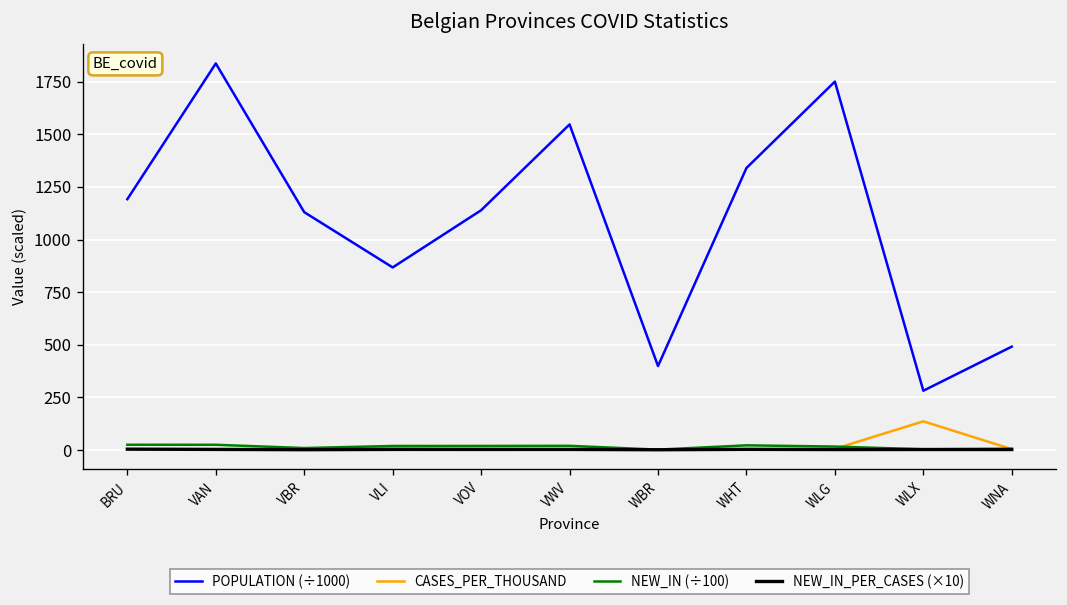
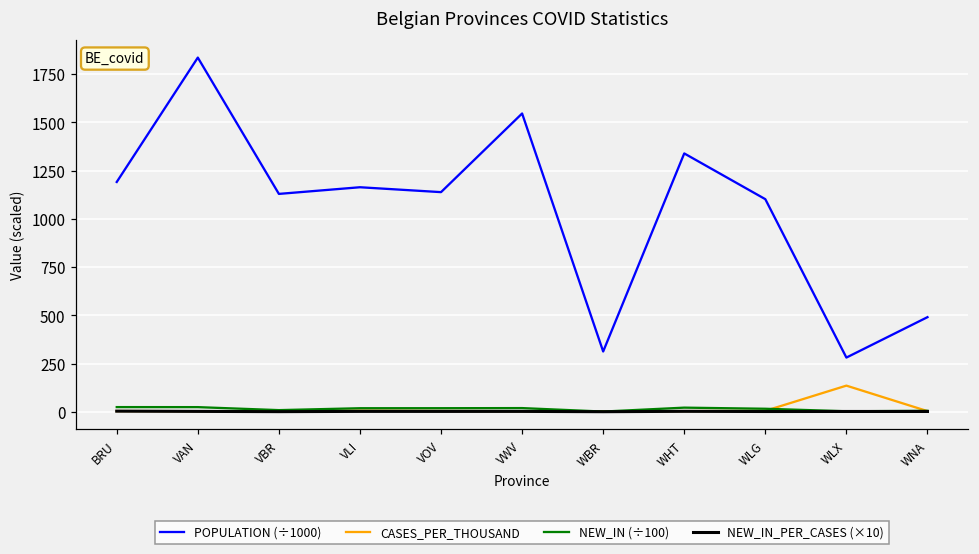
POPULATION (÷1000), VLI: 870 -> 1160
POPULATION (÷1000), WBR: 400 -> 310
POPULATION (÷1000), WLG: 1750 -> 1100
